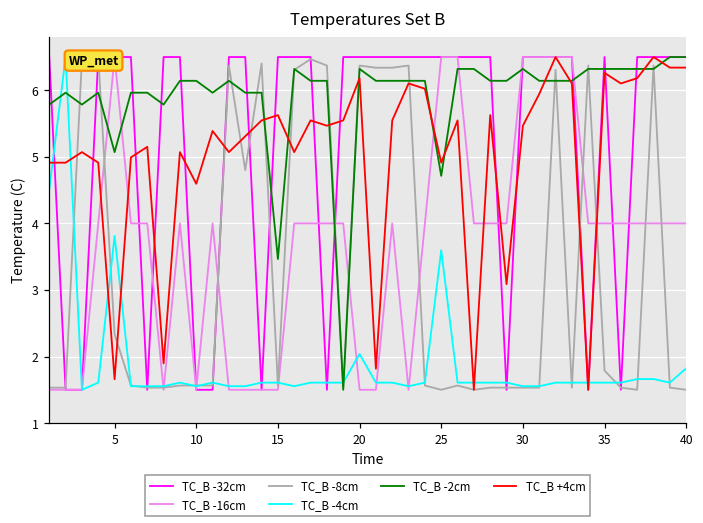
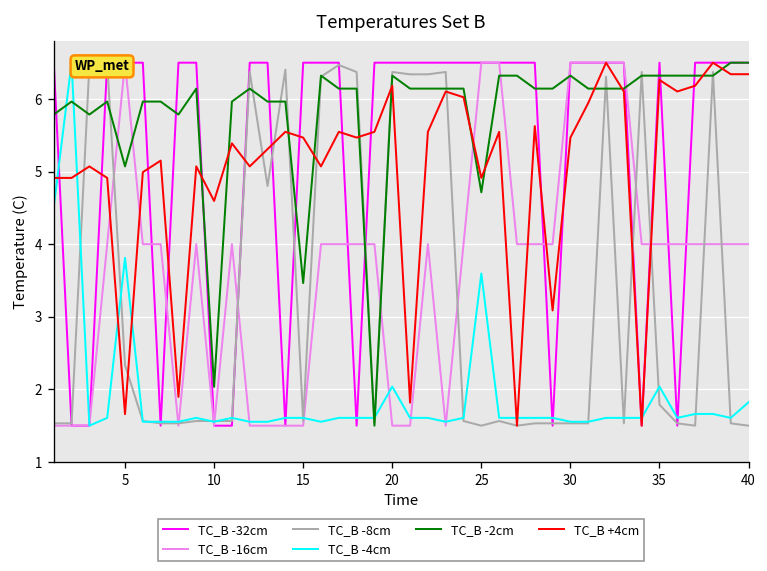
TC_B -2cm, 10: 6.1 -> 2.0
TC_B +4cm, 15: 5.6 -> 5.5
TC_B -4cm, 35: 1.6 -> 2.0
